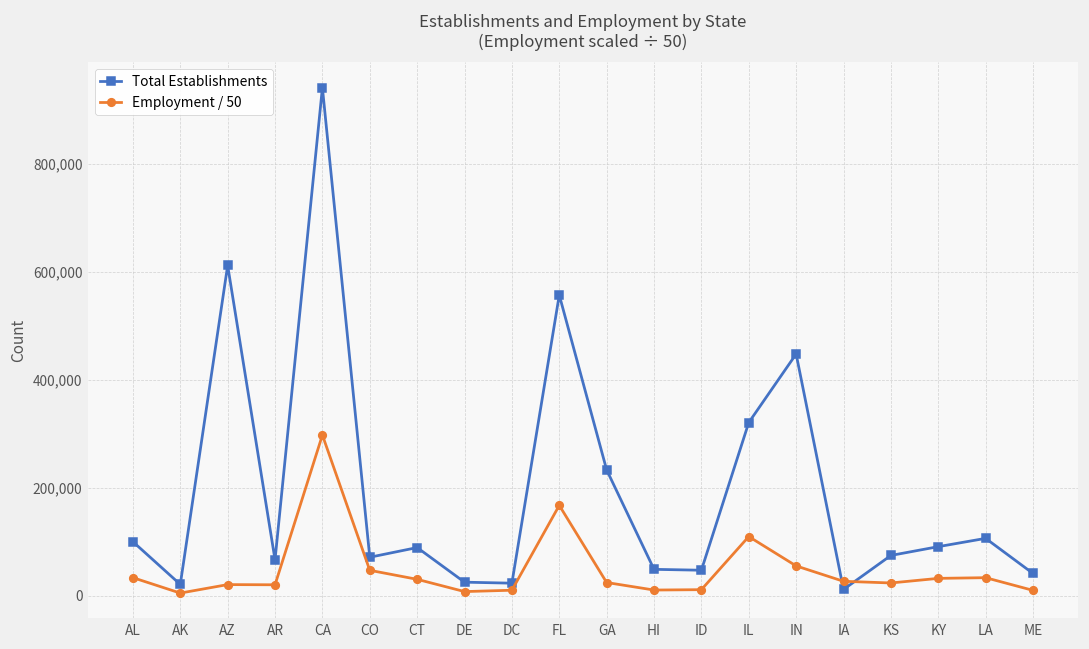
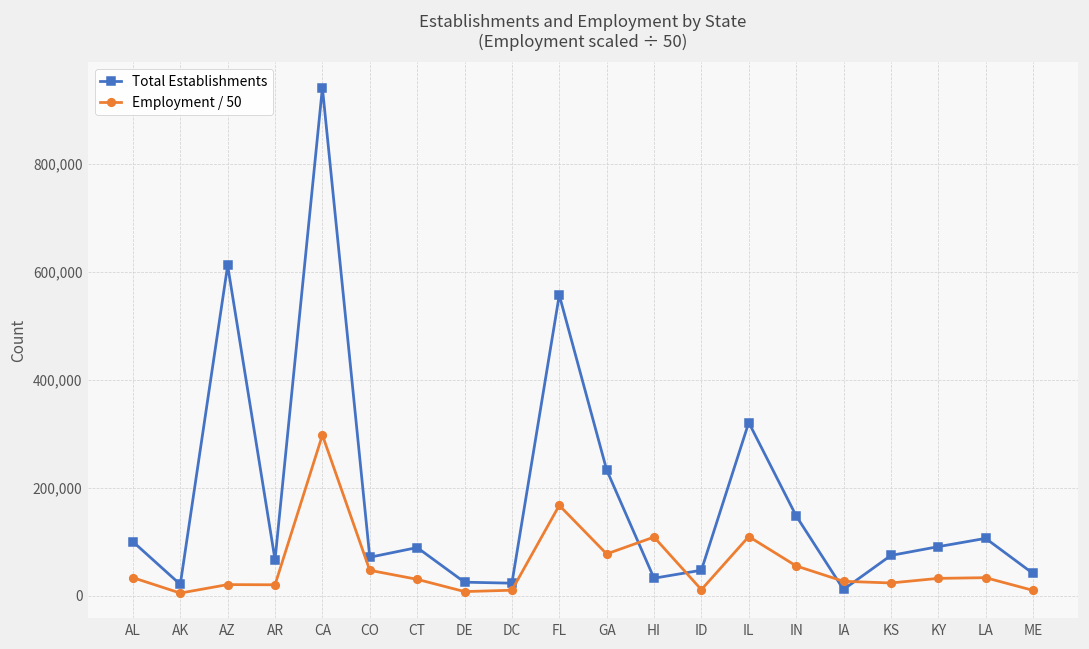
Employment / 50, GA: 20,000 -> 80,000
Total Establishments, HI: 50,000 -> 30,000
Employment / 50, HI: 10,000 -> 110,000
Total Establishments, IN: 450,000 -> 150,000
